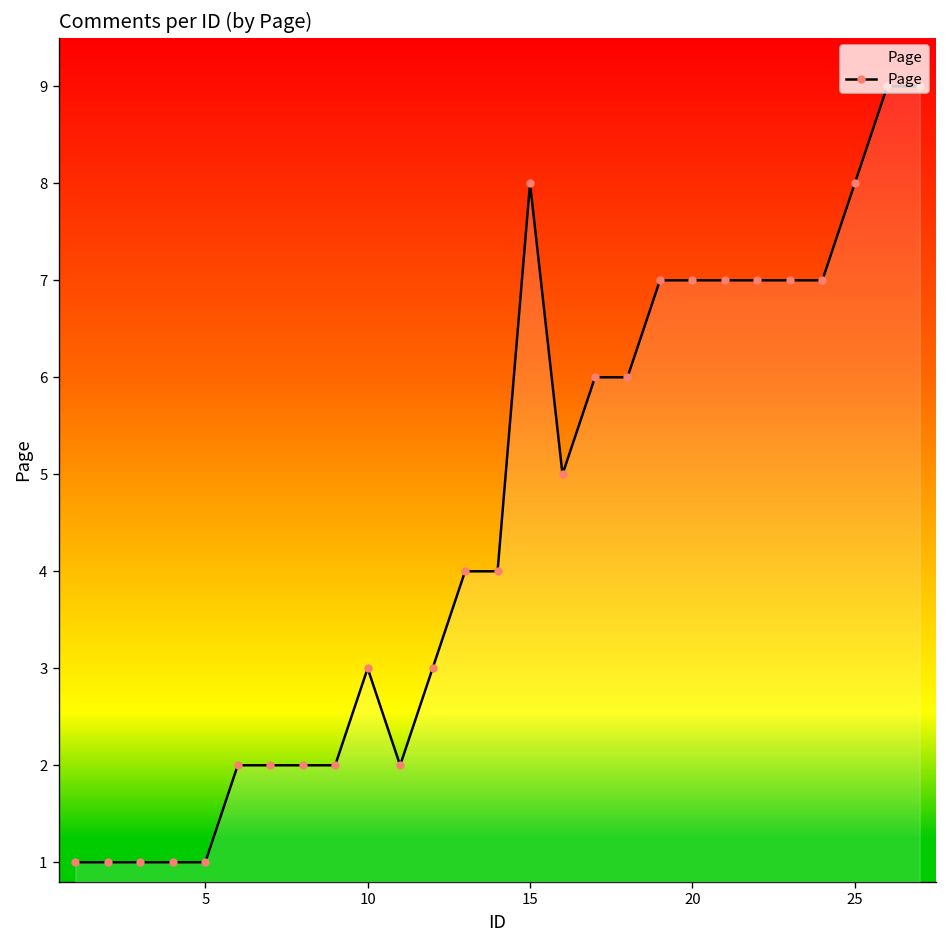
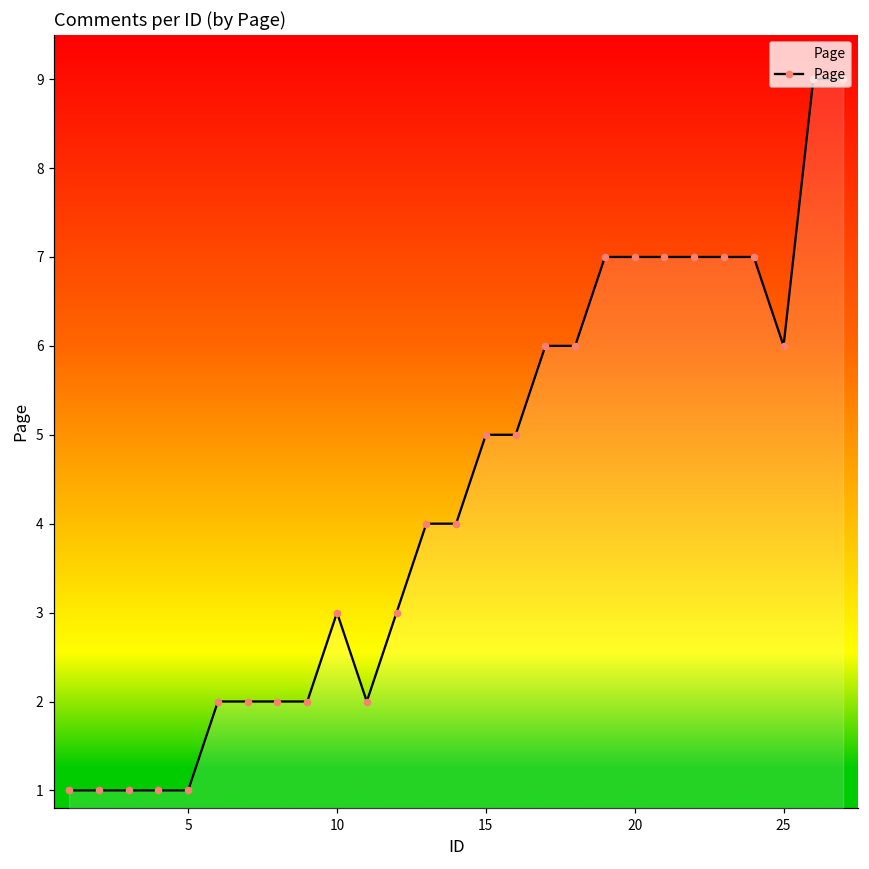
15: 8 -> 5
25: 8 -> 6
